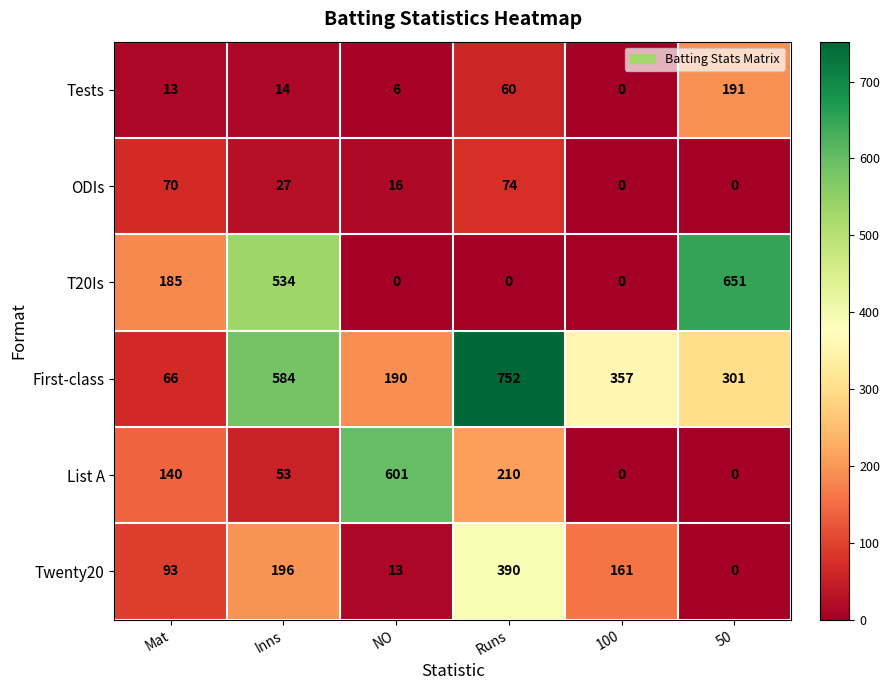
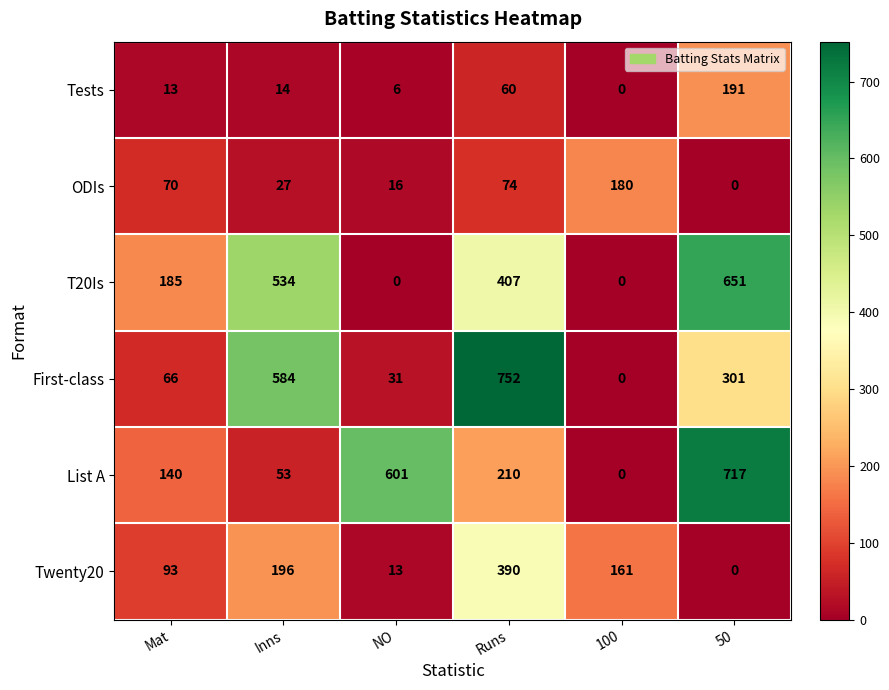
ODIs, 100: 0 -> 180
T20Is, Runs: 0 -> 407
First-class, NO: 190 -> 31
First-class, 100: 357 -> 0
List A, 50: 0 -> 717
